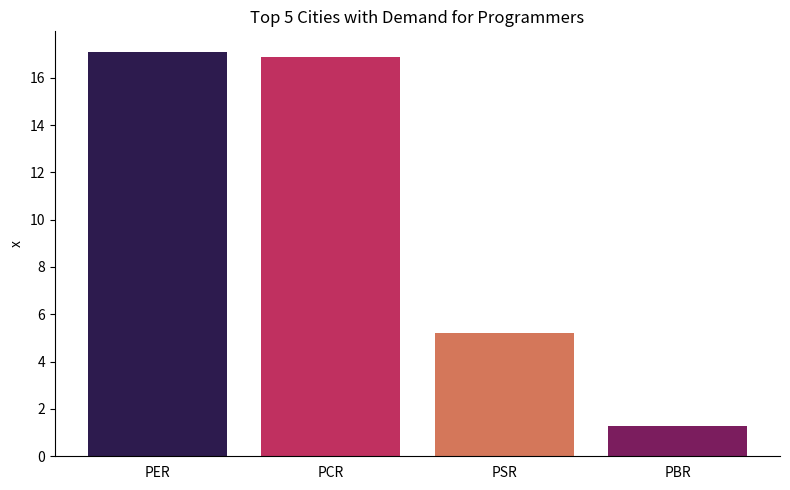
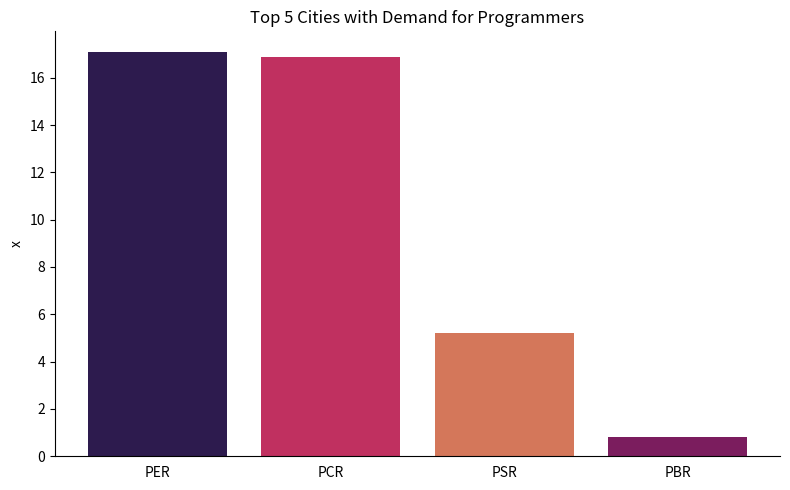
PBR: 1.3 -> 0.8
